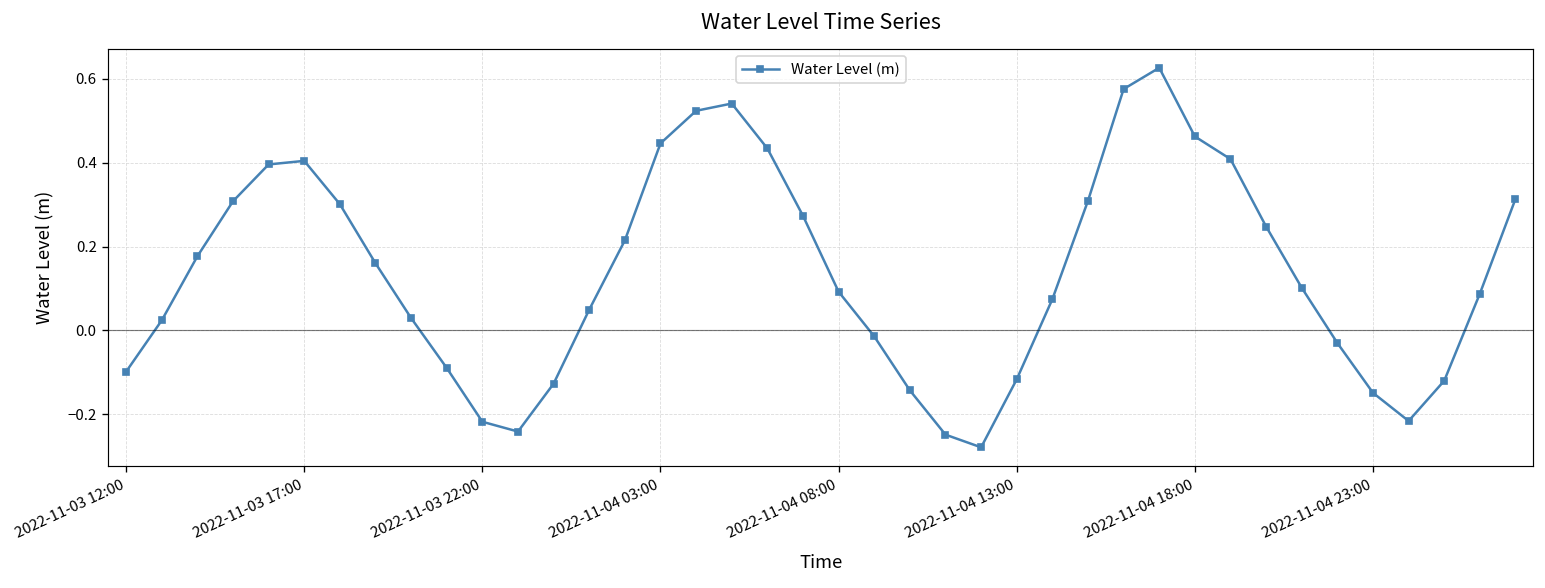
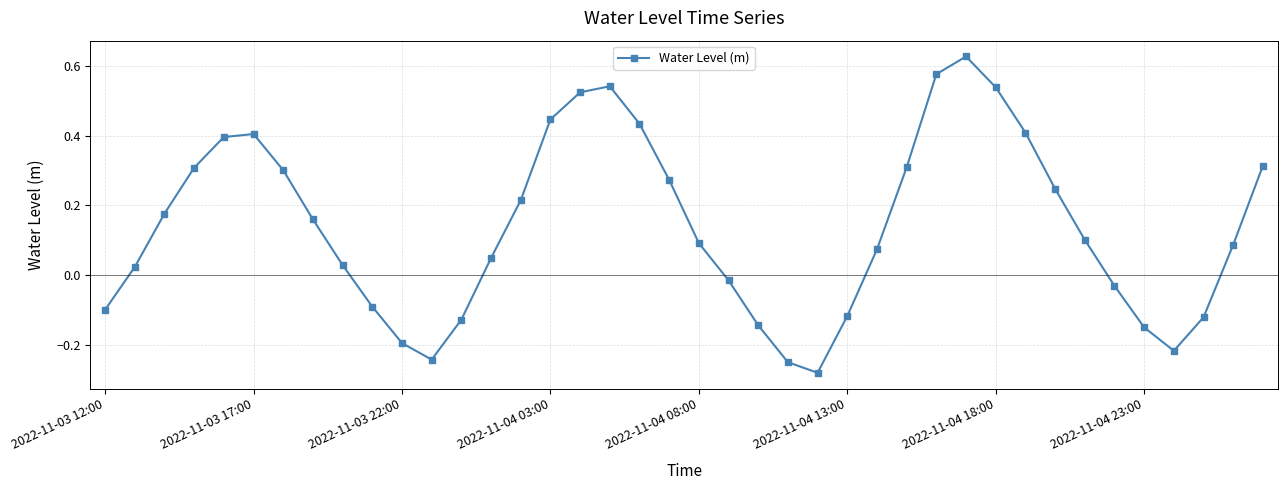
2022-11-03 22:00: -0.22 -> -0.19
2022-11-04 18:00: 0.46 -> 0.54
